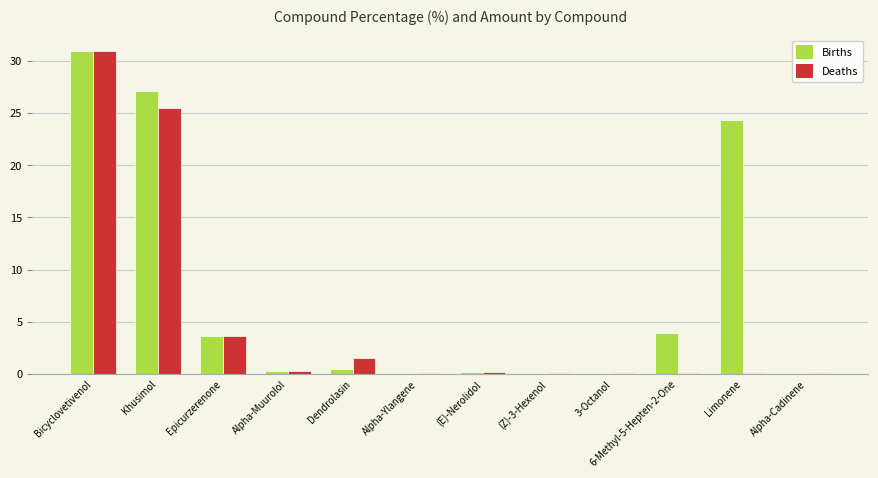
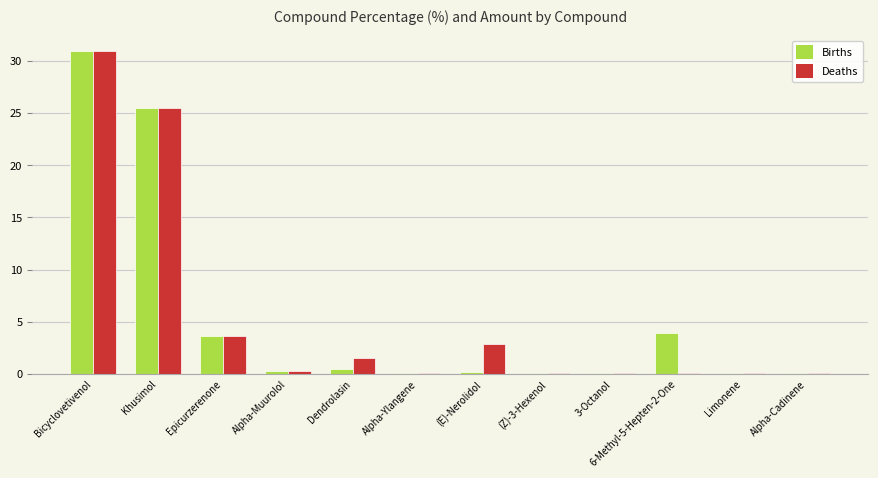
Births, Khusimol: 27.1 -> 25.5
Deaths, (E)-Nerolidol: 0.2 -> 2.9
Births, Limonene: 24.3 -> 0.1
